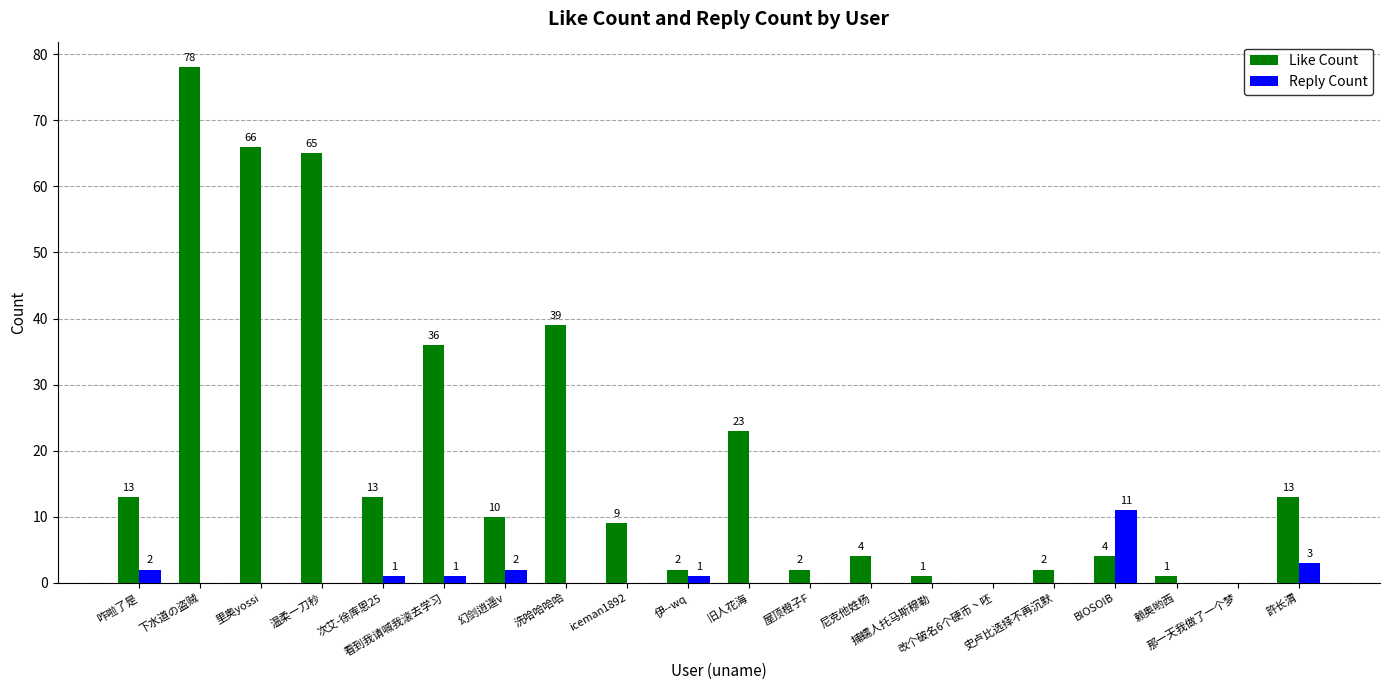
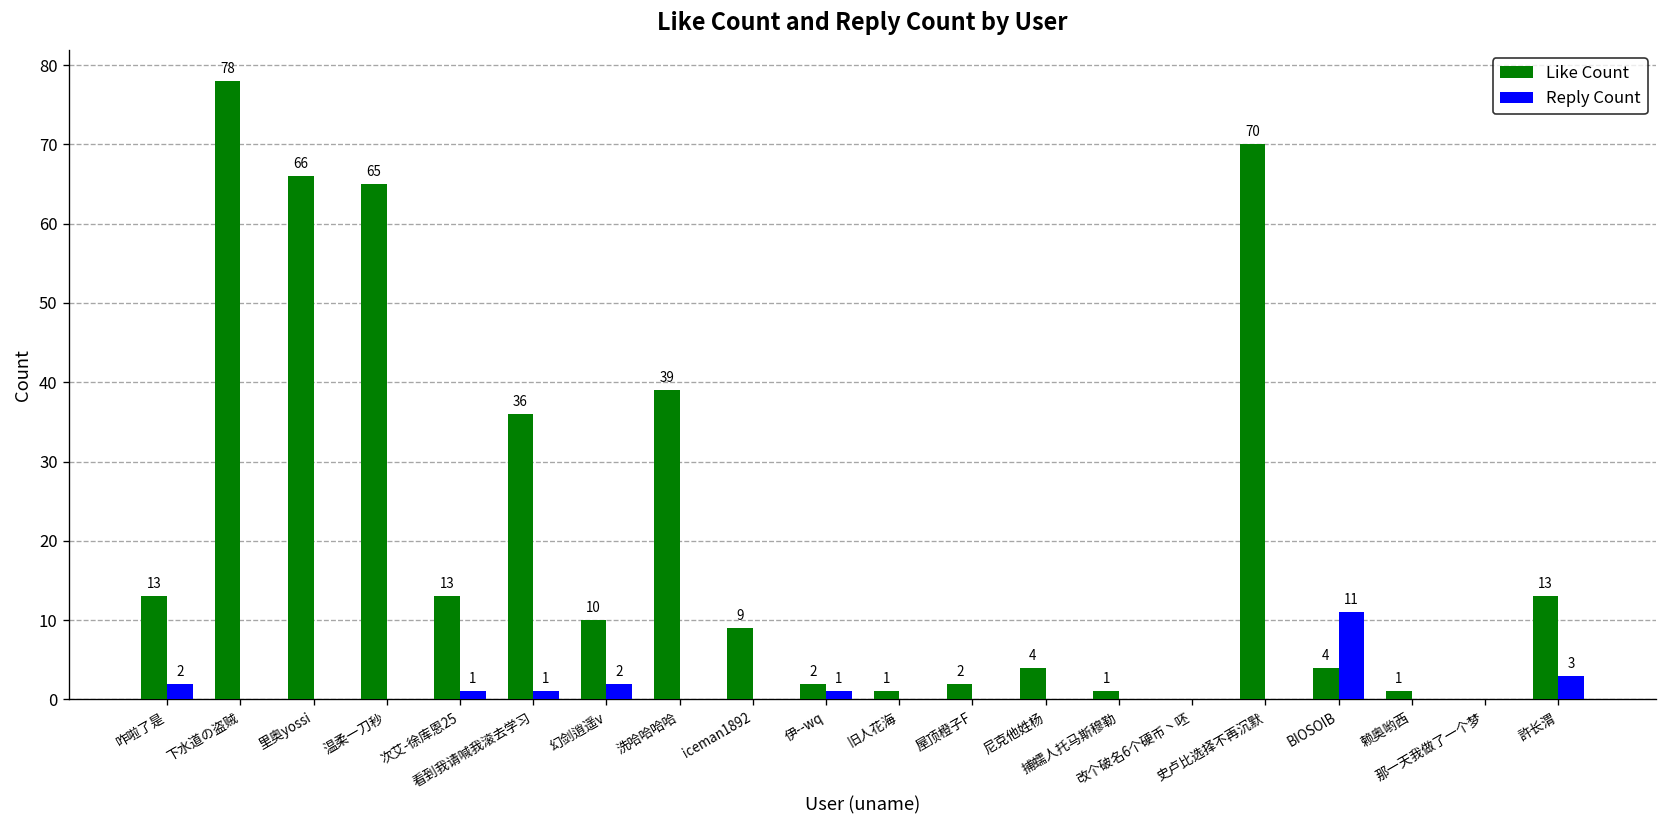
Like Count, 旧人花海: 23 -> 1
Like Count, 史卢比选择不再沉默: 2 -> 70
